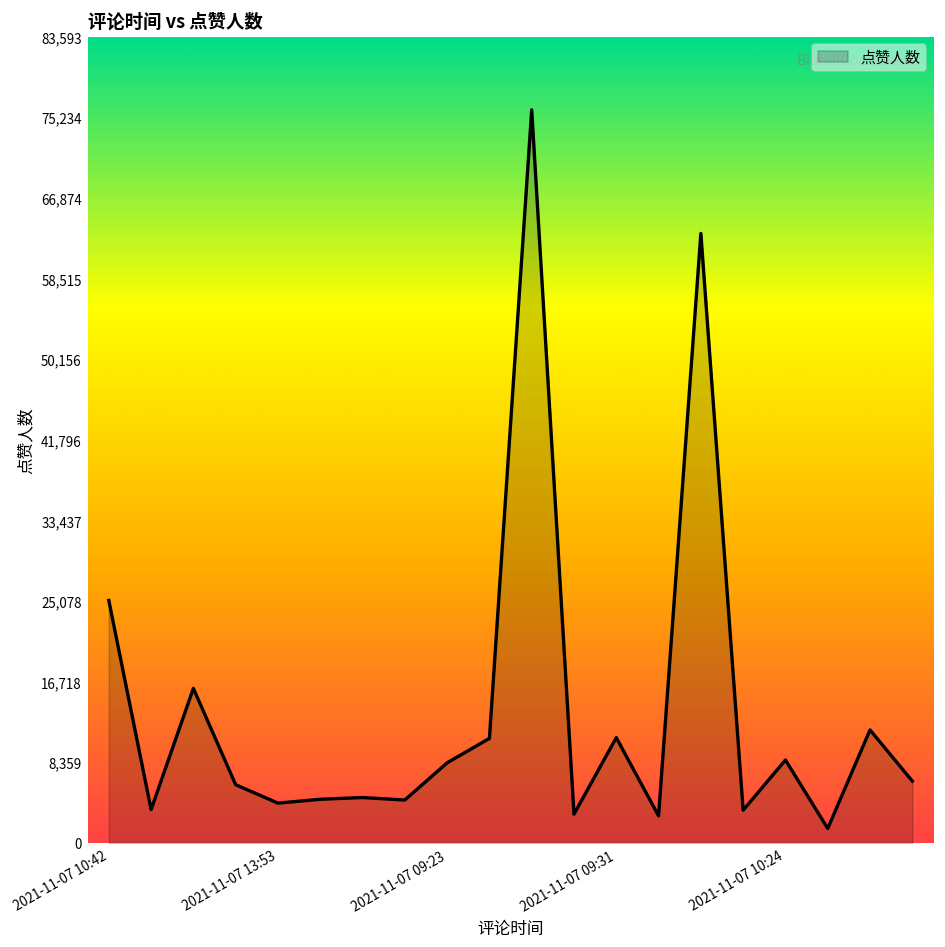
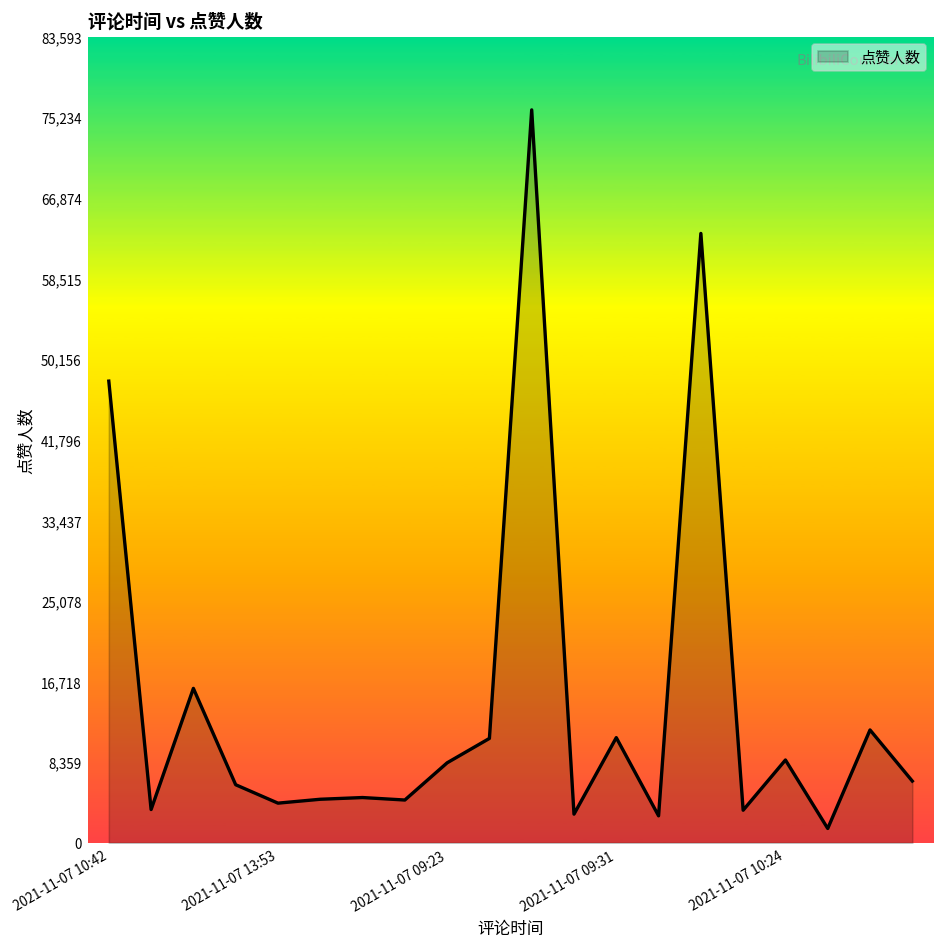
2021-11-07 10:42: 25,000 -> 48,000
